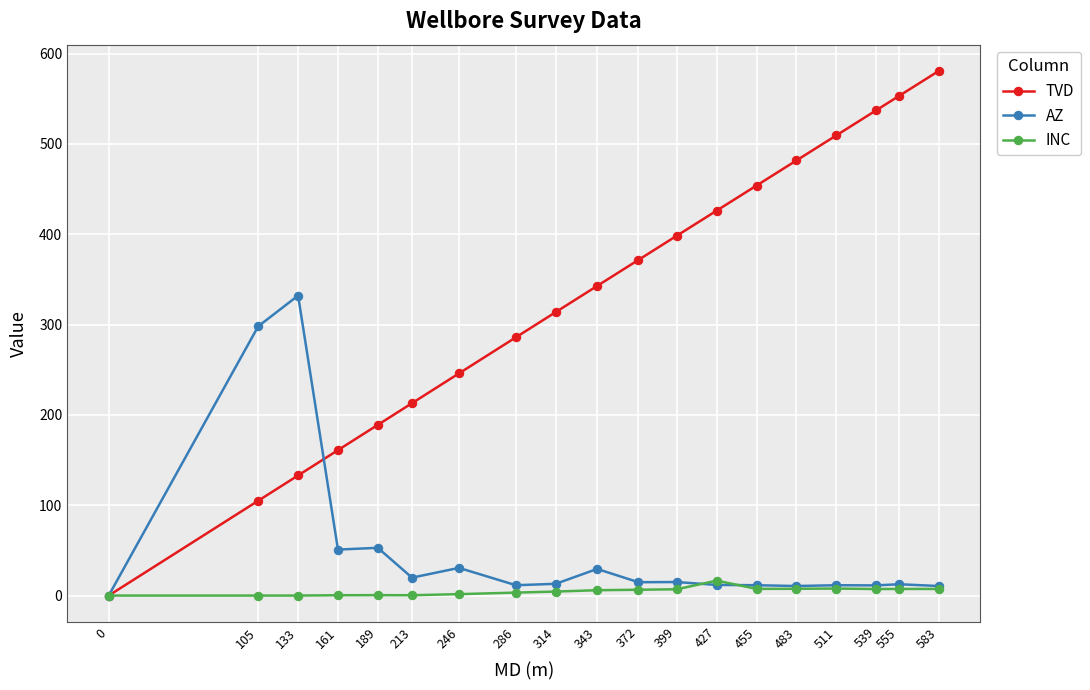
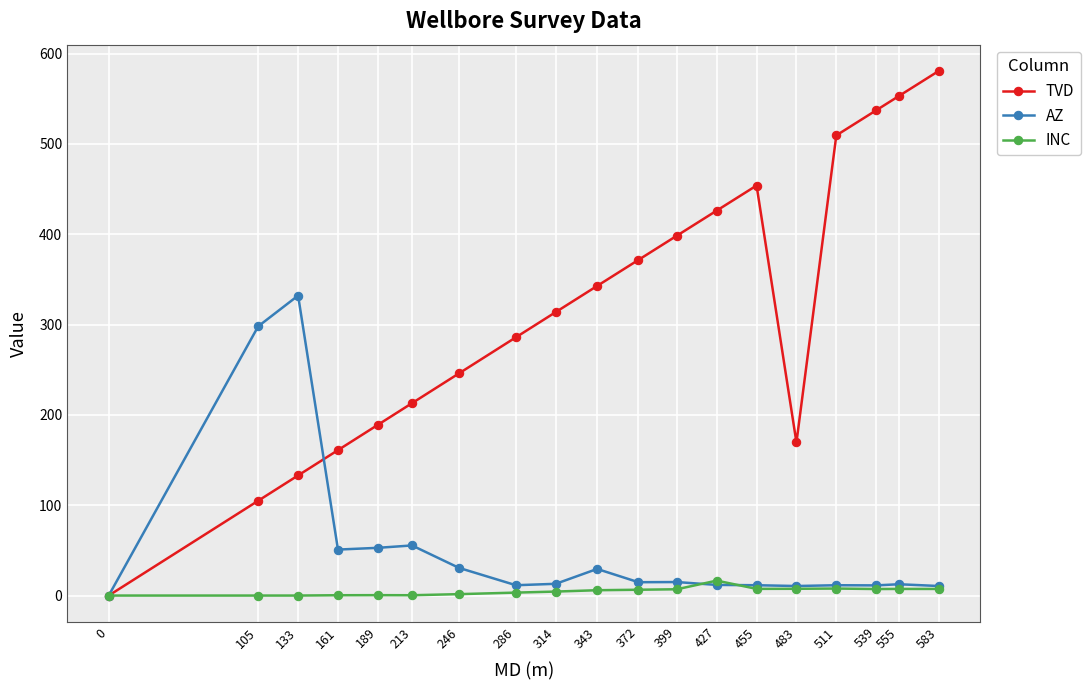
AZ, 213: 20 -> 60
TVD, 483: 480 -> 170
